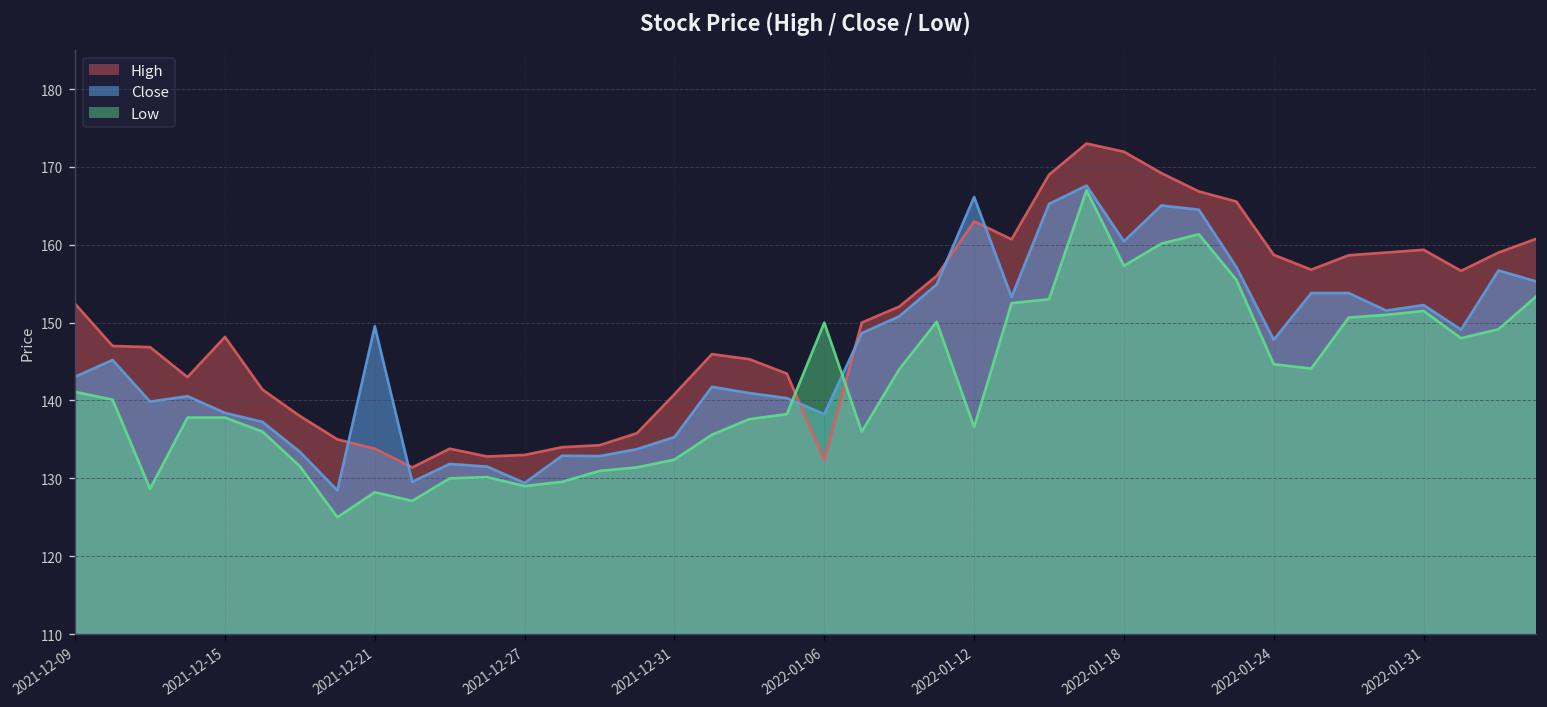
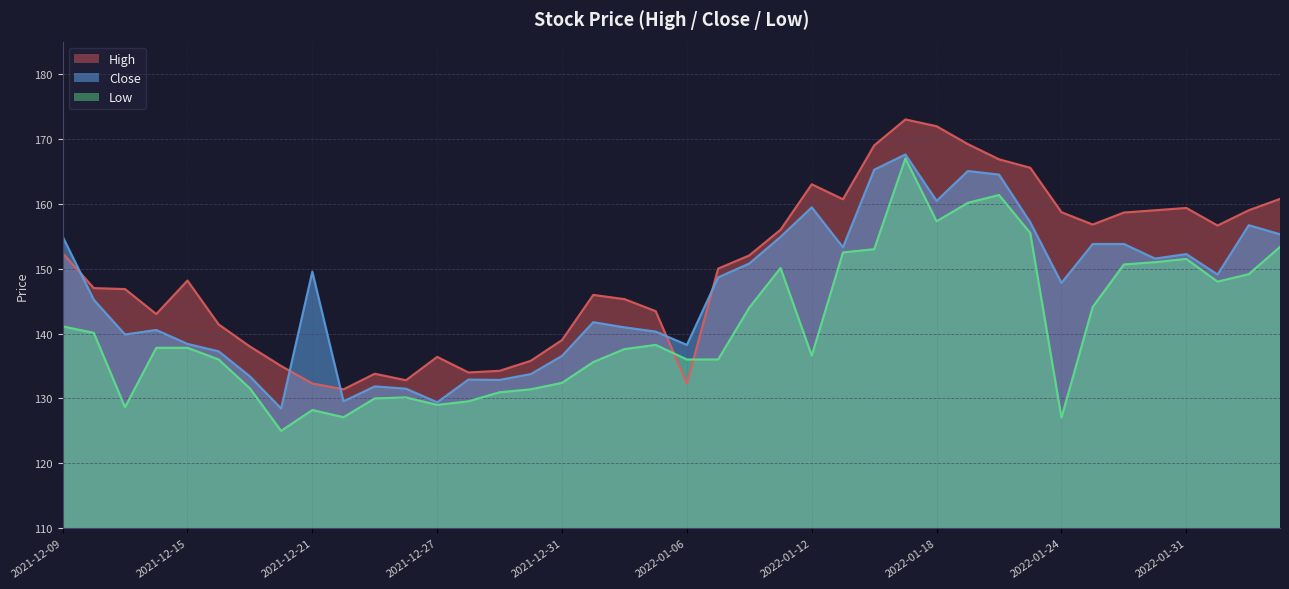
Close, 2021-12-09: 143 -> 155
High, 2021-12-21: 134 -> 132
High, 2021-12-27: 133 -> 136
High, 2021-12-31: 141 -> 139
Close, 2021-12-31: 135 -> 137
Low, 2022-01-06: 150 -> 136
Close, 2022-01-12: 166 -> 159
Low, 2022-01-24: 145 -> 127
